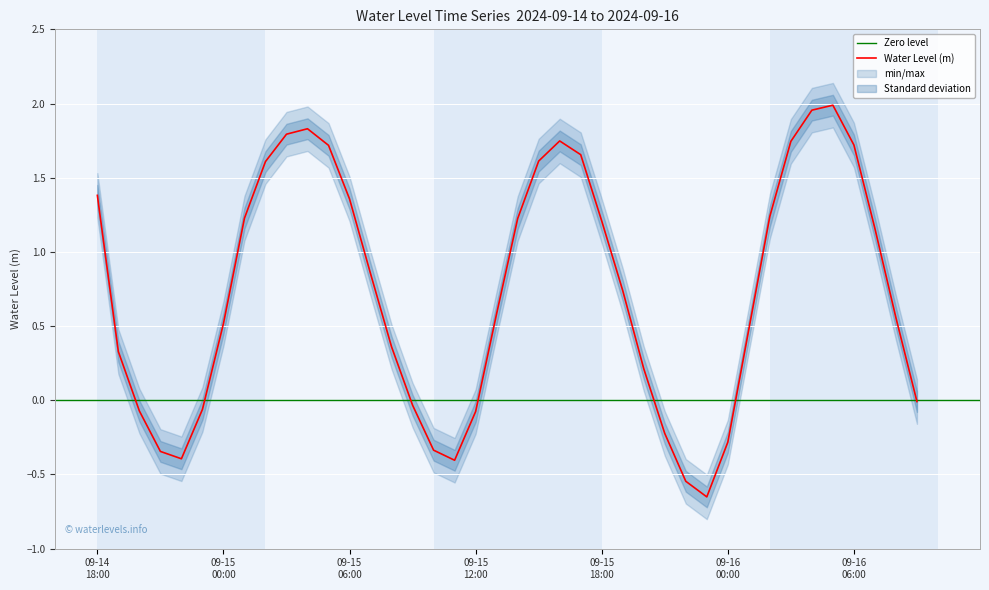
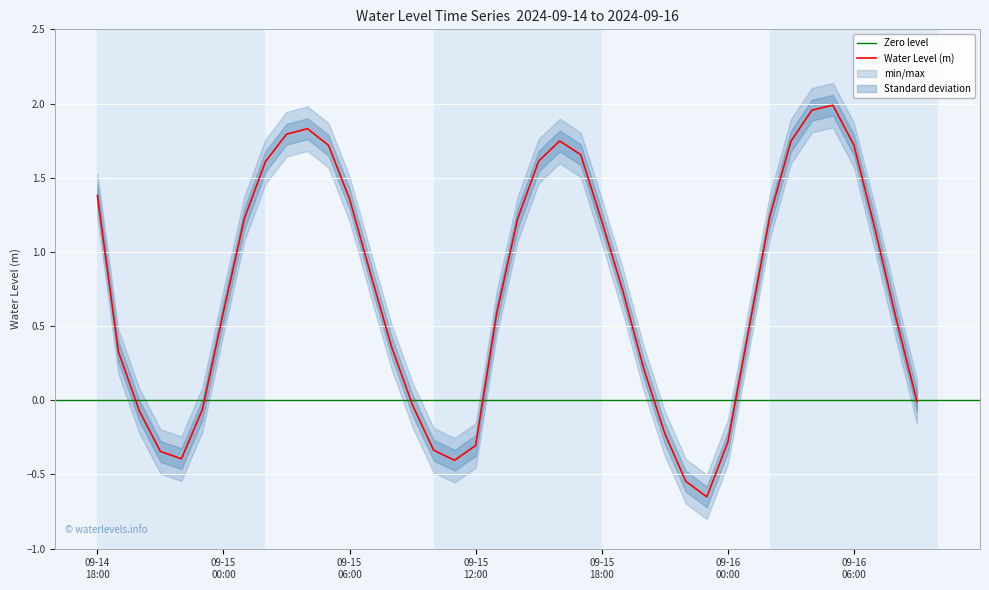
Water Level (m), 09-15 00:00: 0.52 -> 0.60
Water Level (m), 09-15 12:00: -0.08 -> -0.30
